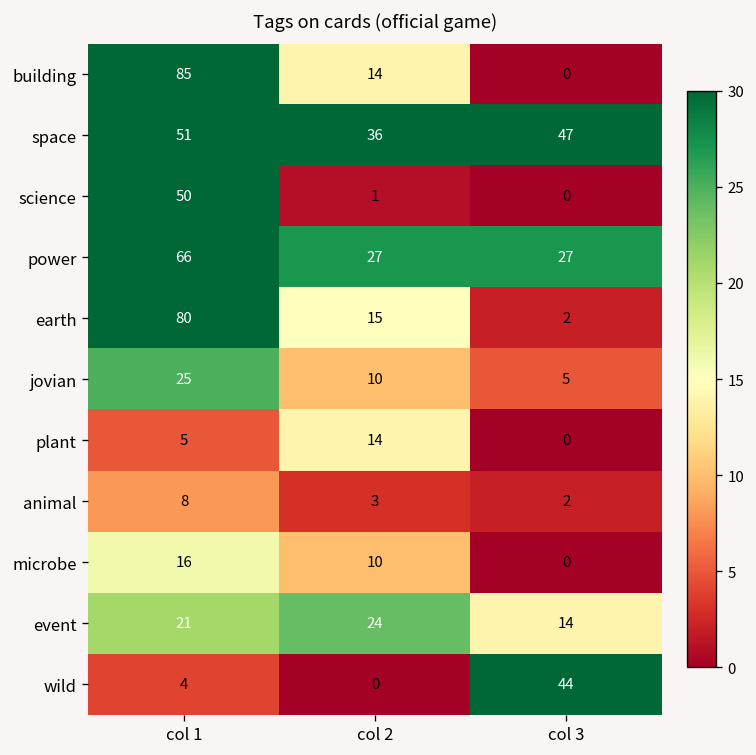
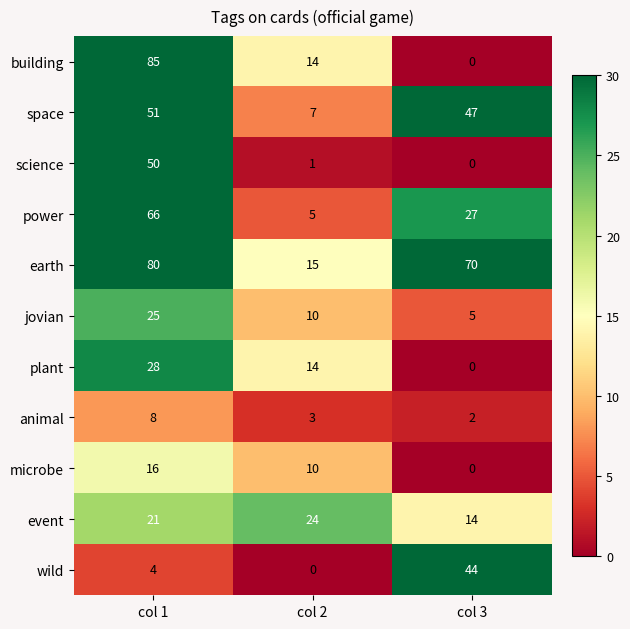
space, col 2: 36 -> 7
power, col 2: 27 -> 5
earth, col 3: 2 -> 70
plant, col 1: 5 -> 28
